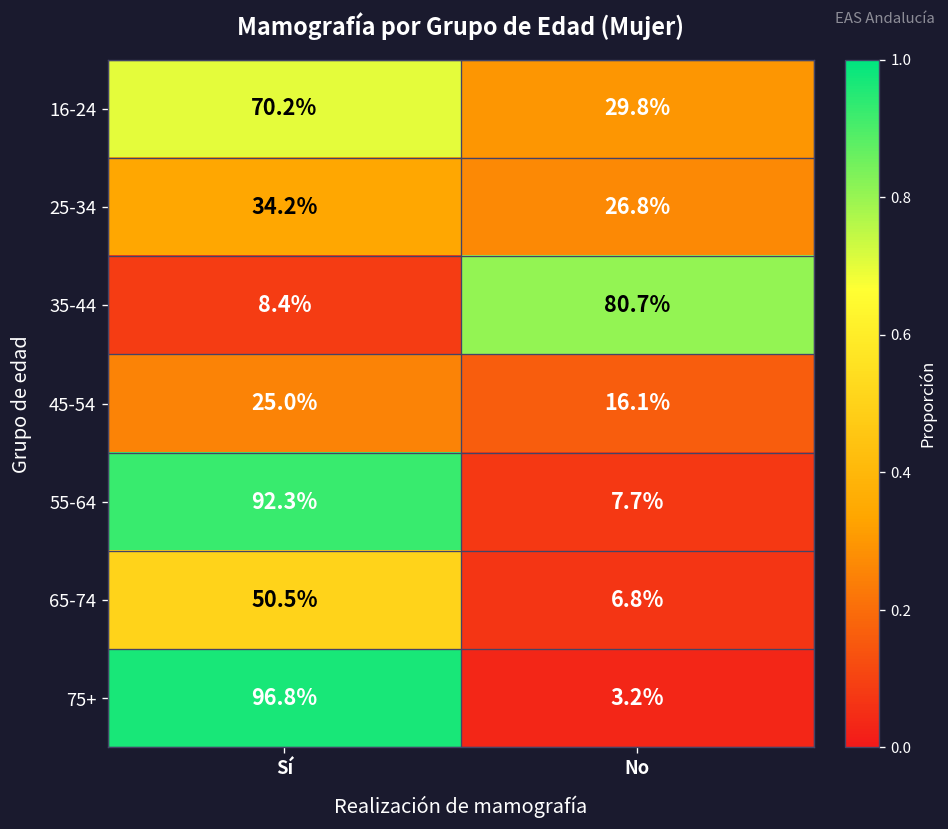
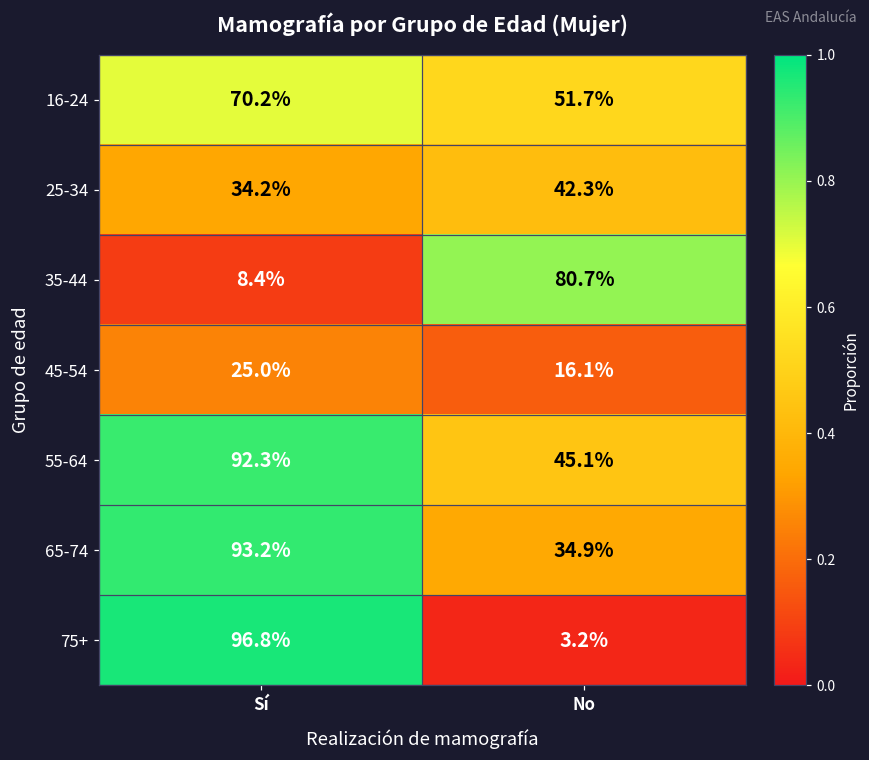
16-24, No: 29.8% -> 51.7%
25-34, No: 26.8% -> 42.3%
55-64, No: 7.7% -> 45.1%
65-74, Sí: 50.5% -> 93.2%
65-74, No: 6.8% -> 34.9%
